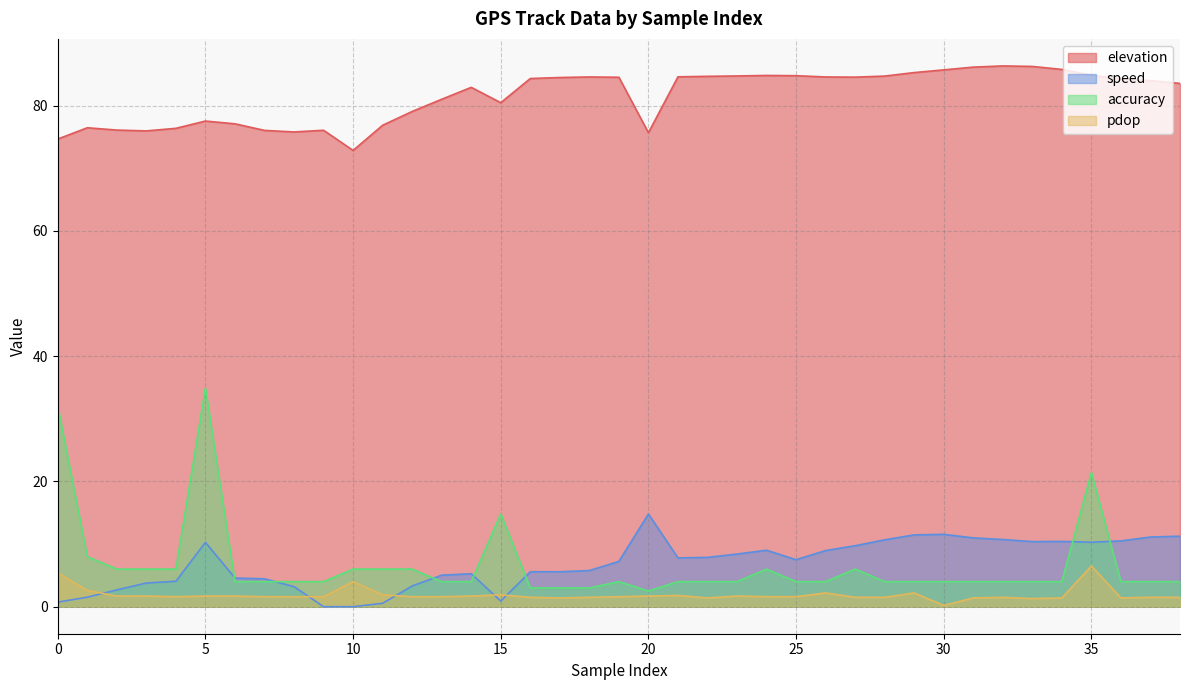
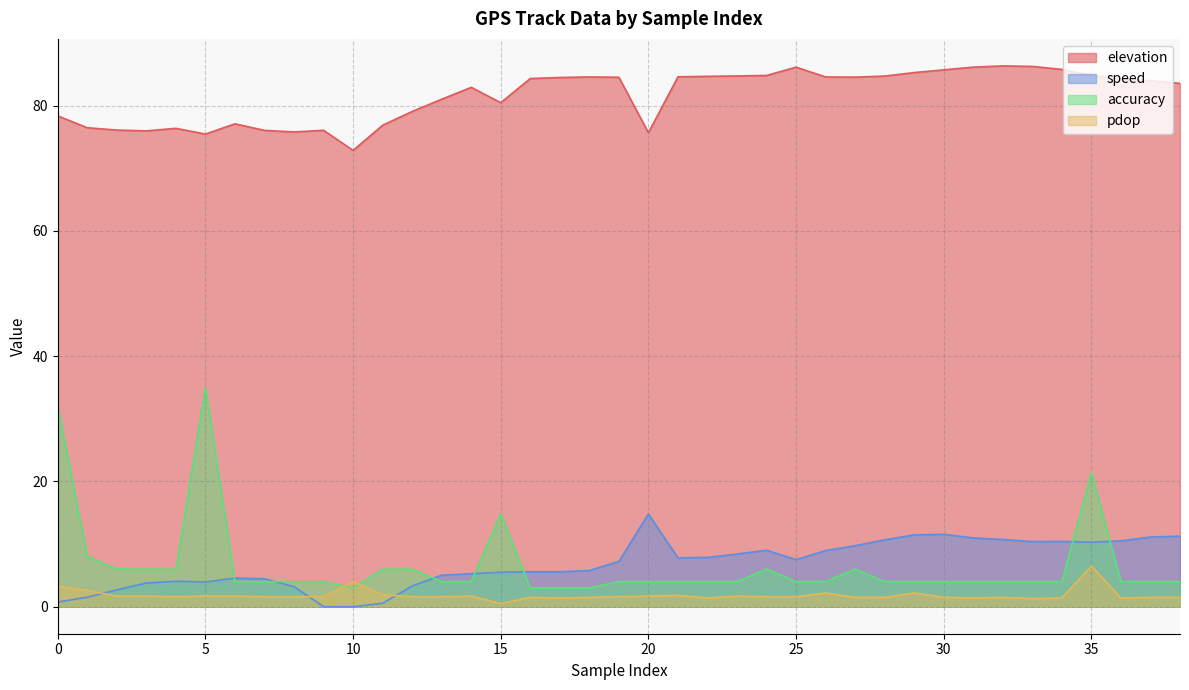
elevation, 0: 75 -> 78
pdop, 0: 5 -> 3
elevation, 5: 78 -> 75
speed, 5: 10 -> 4
accuracy, 10: 6 -> 3
speed, 15: 1 -> 6
pdop, 15: 2 -> 1
accuracy, 20: 3 -> 4
elevation, 25: 85 -> 86
pdop, 30: 0 -> 2
